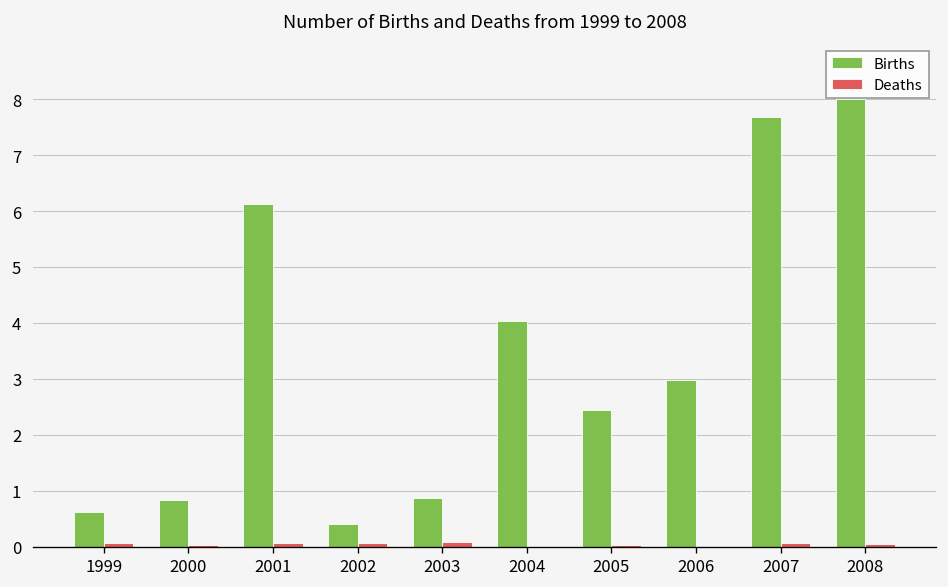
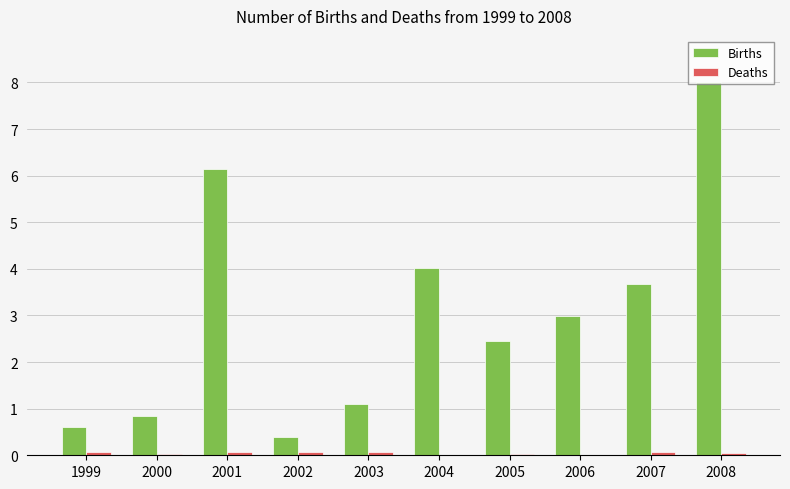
Births, 2003: 0.9 -> 1.1
Births, 2007: 7.7 -> 3.7
